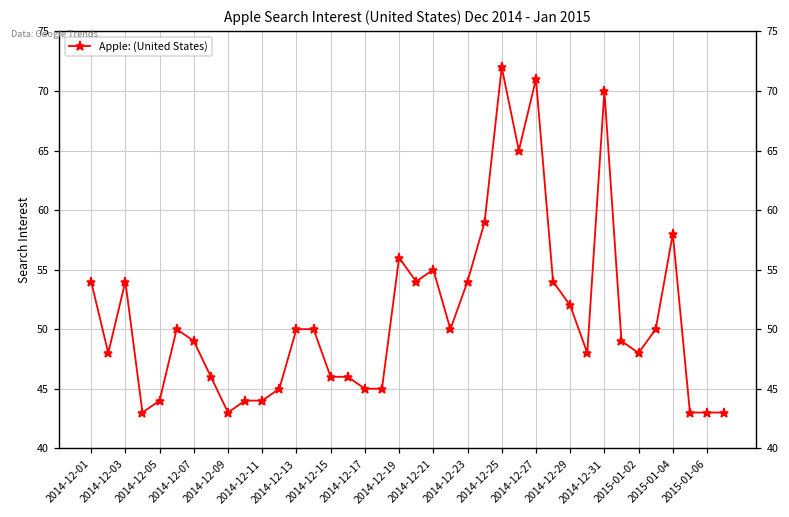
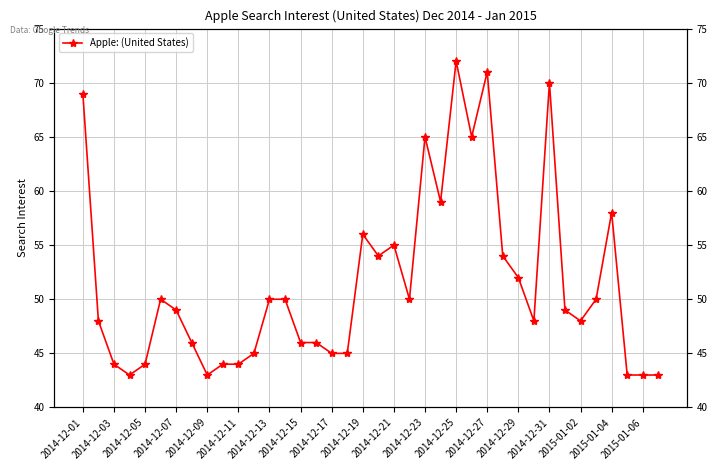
2014-12-01: 54 -> 69
2014-12-03: 54 -> 44
2014-12-23: 54 -> 65
